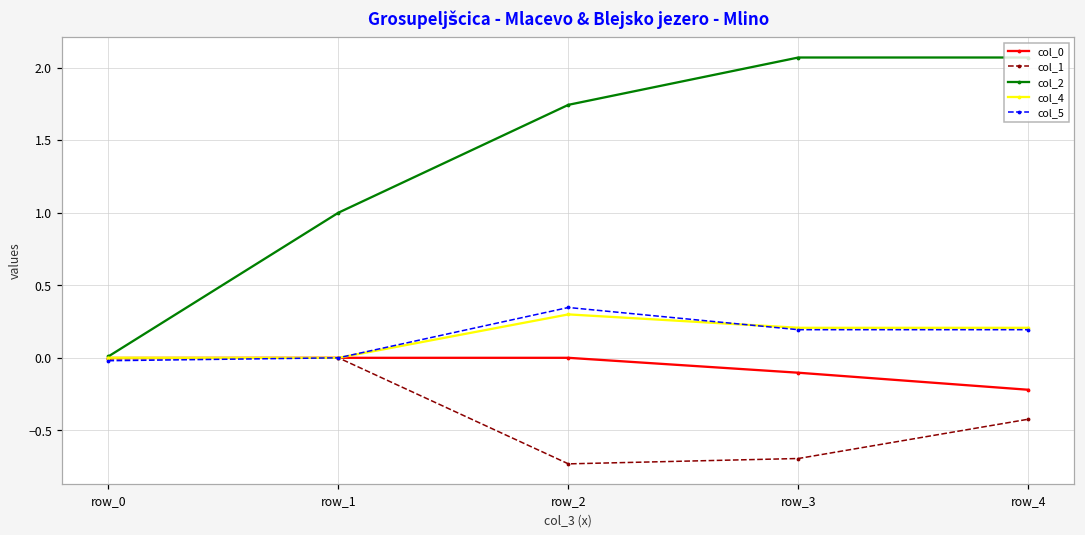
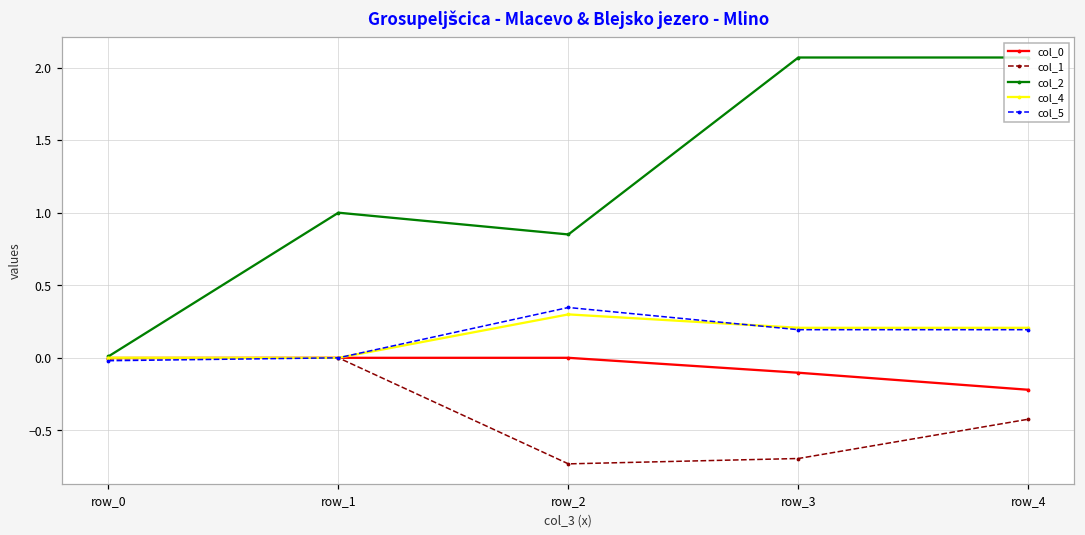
col_2, row_2: 1.74 -> 0.85
